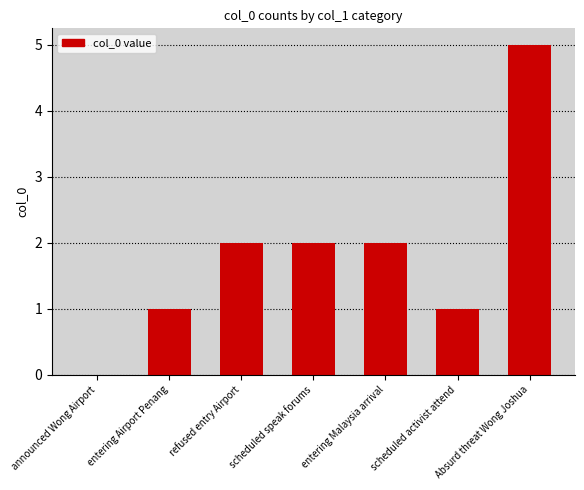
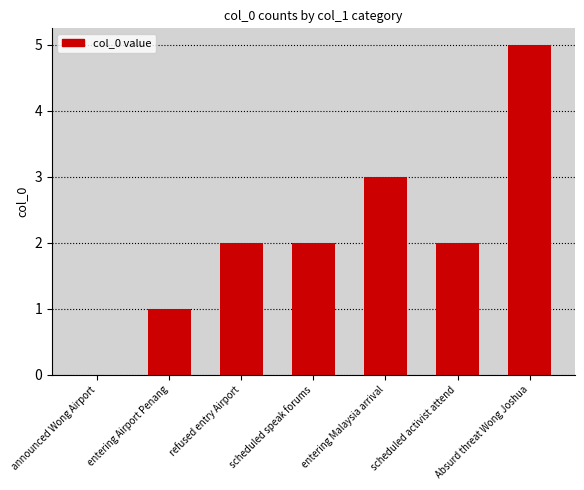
entering Malaysia arrival: 2 -> 3
scheduled activist attend: 1 -> 2
